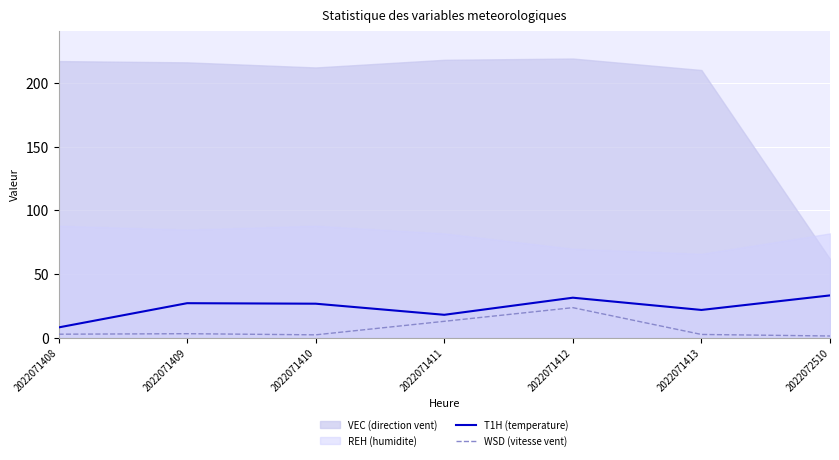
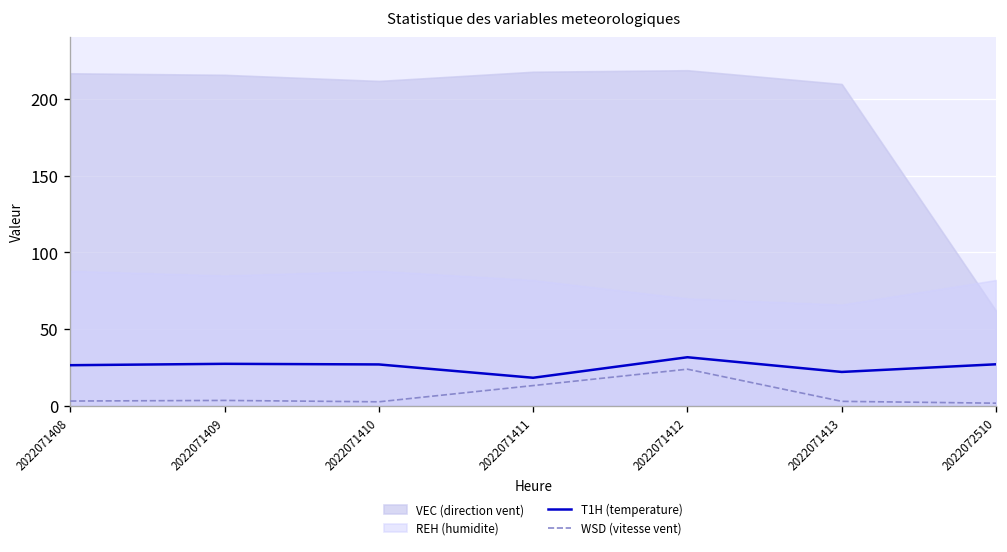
T1H (temperature), 2022071408: 8 -> 26
T1H (temperature), 2022072510: 33 -> 27
